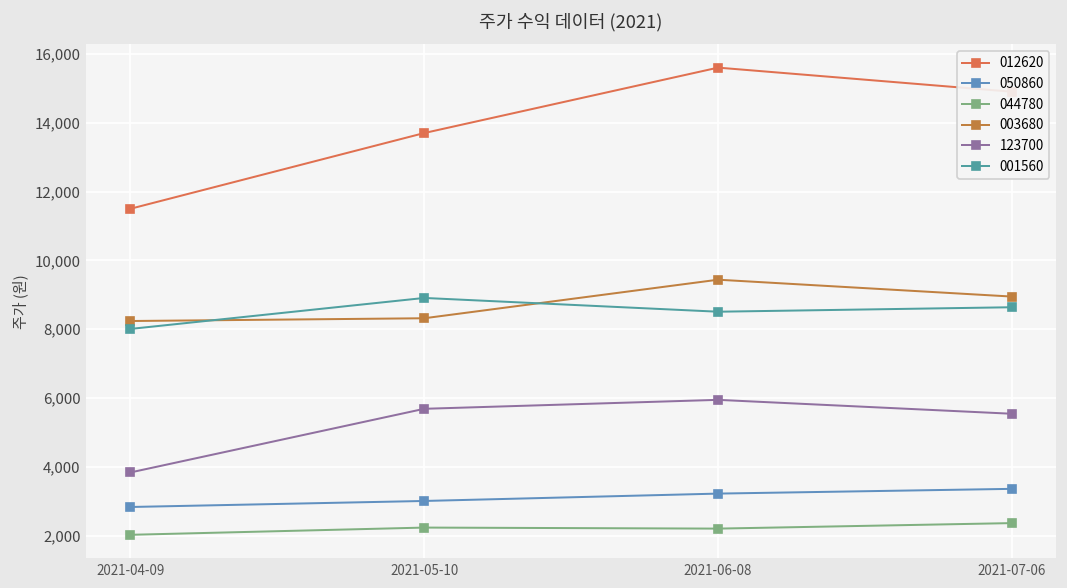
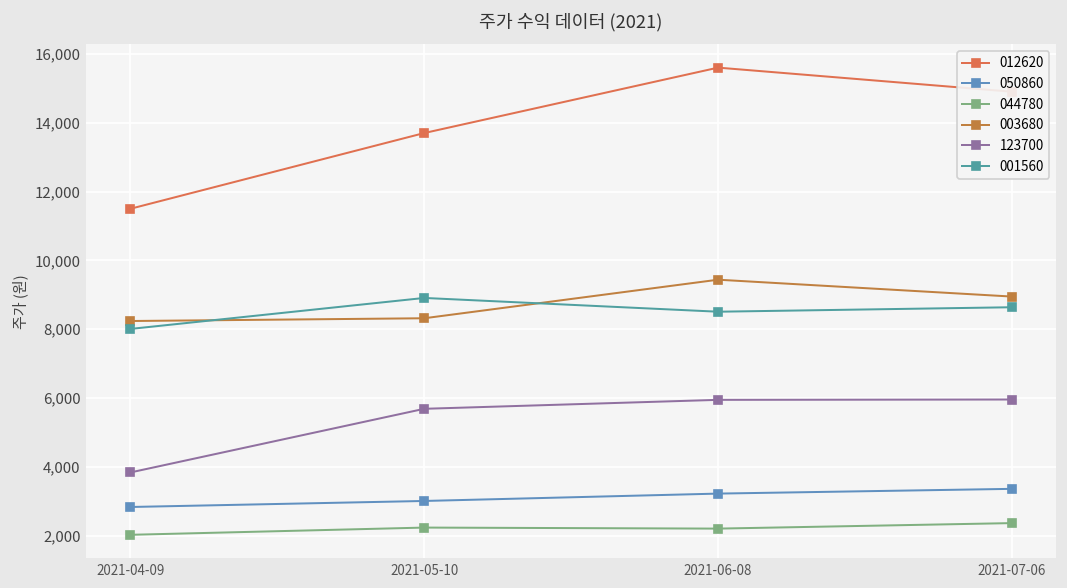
123700, 2021-07-06: 5,500 -> 6,000
